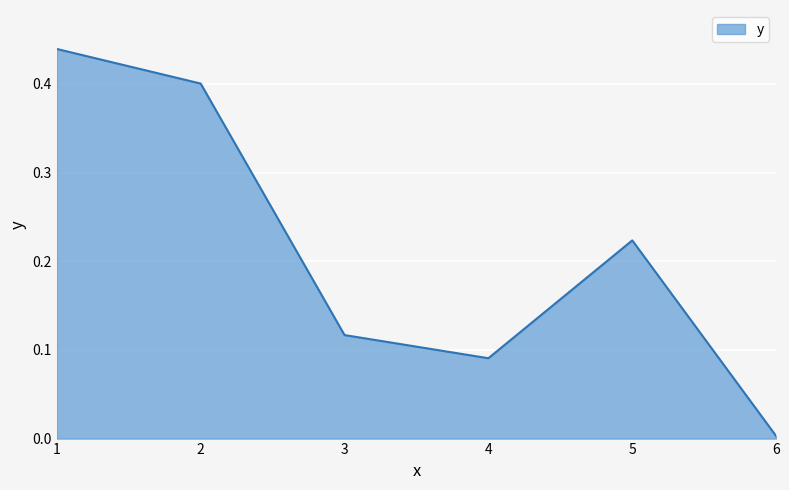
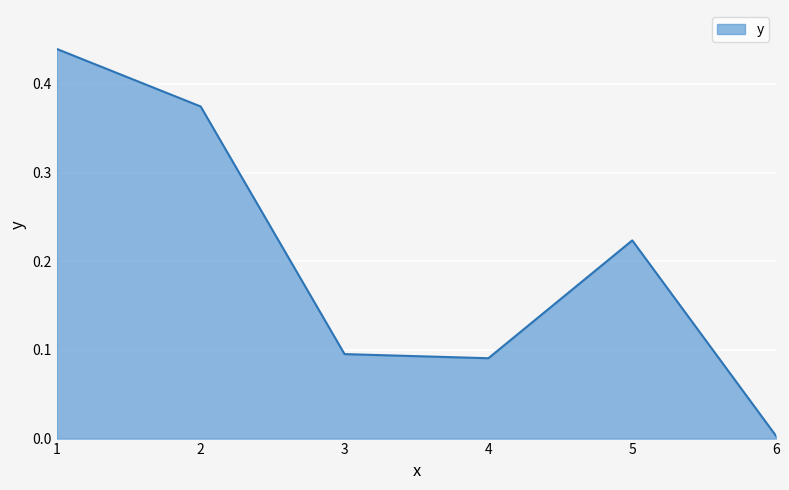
2: 0.40 -> 0.37
3: 0.12 -> 0.10
